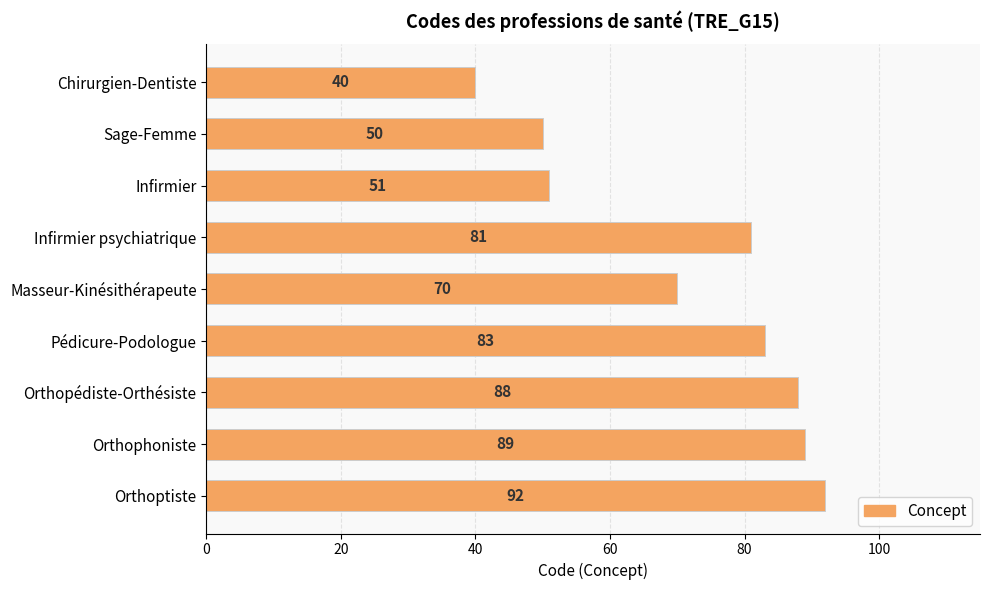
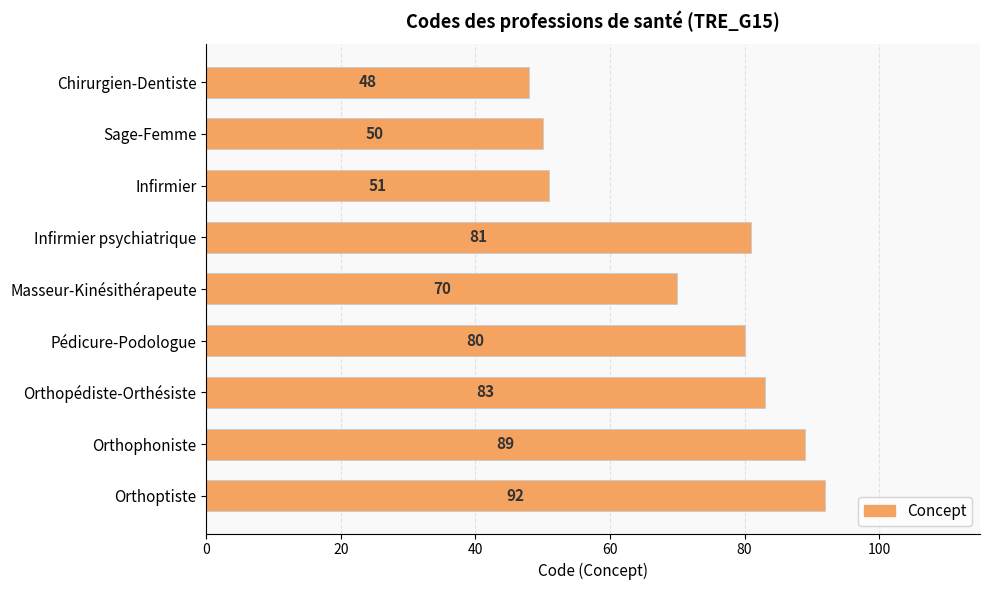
Chirurgien-Dentiste: 40 -> 48
Pédicure-Podologue: 83 -> 80
Orthopédiste-Orthésiste: 88 -> 83
